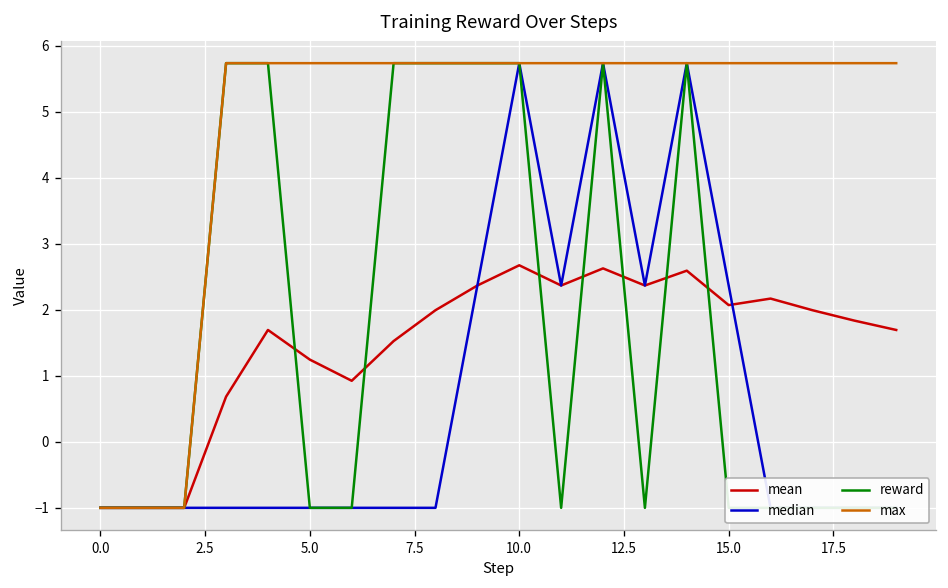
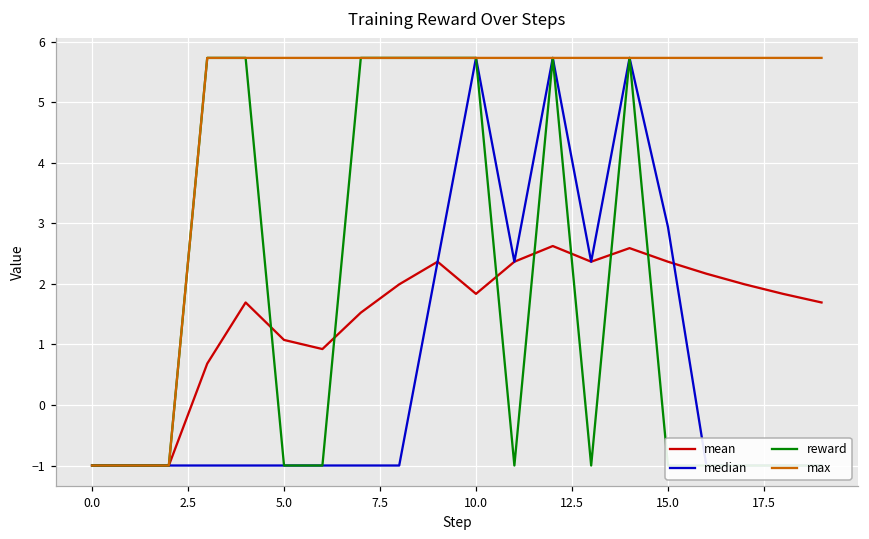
mean, 5.0: 1.2 -> 1.1
mean, 10.0: 2.7 -> 1.8
mean, 15.0: 2.1 -> 2.4
median, 15.0: 2.4 -> 2.9
